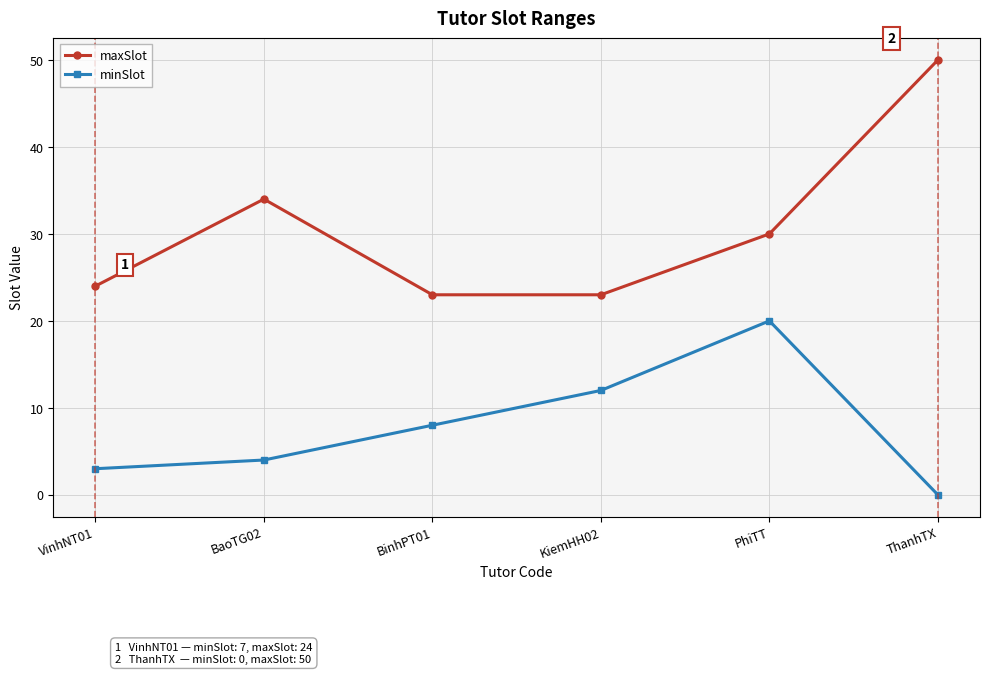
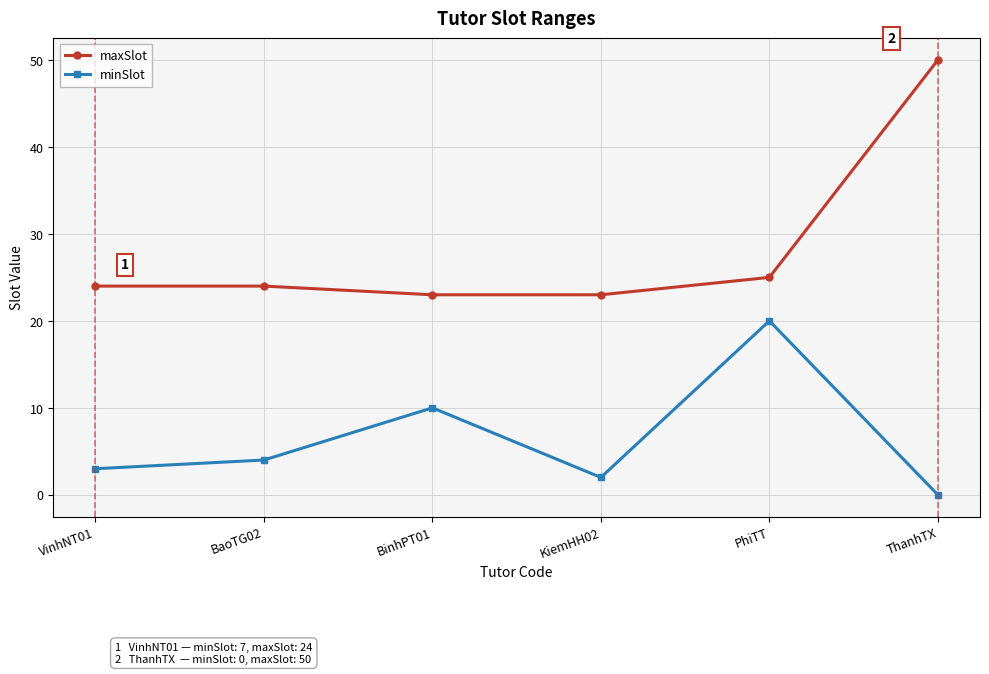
maxSlot, BaoTG02: 34 -> 24
minSlot, BinhPT01: 8 -> 10
minSlot, KiemHH02: 12 -> 2
maxSlot, PhiTT: 30 -> 25
